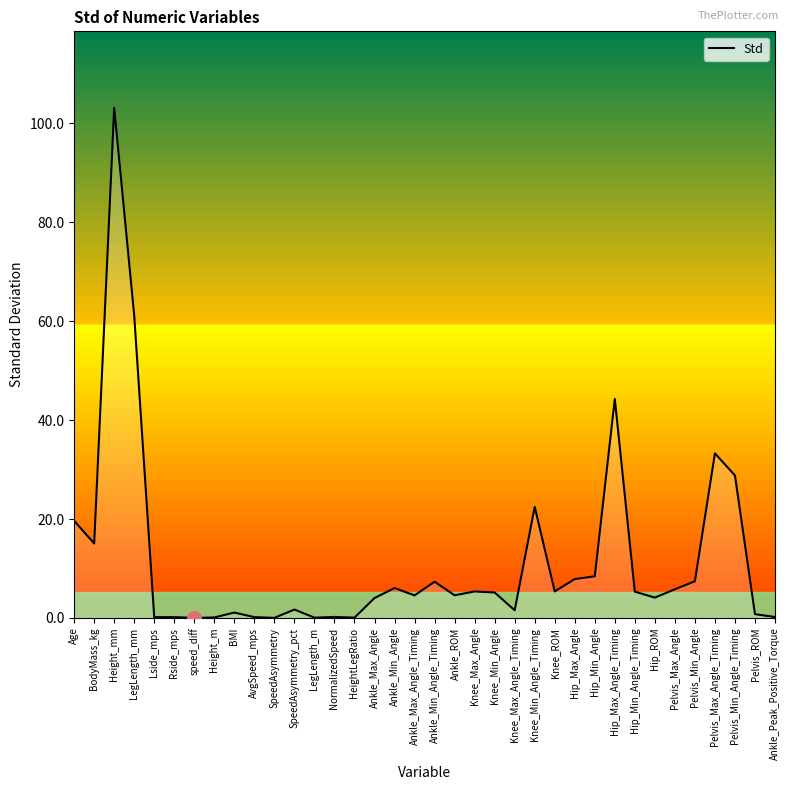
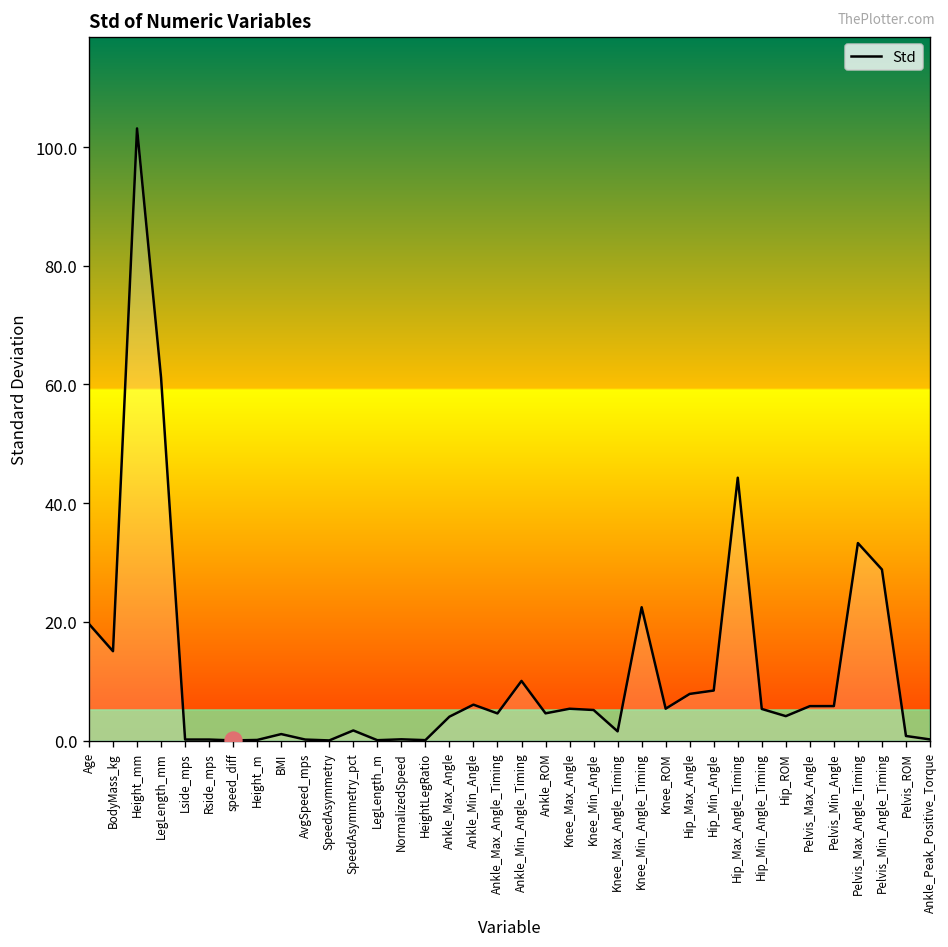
Std, Ankle_Min_Angle_Timing: 7 -> 10
Std, Pelvis_Min_Angle: 7 -> 6
